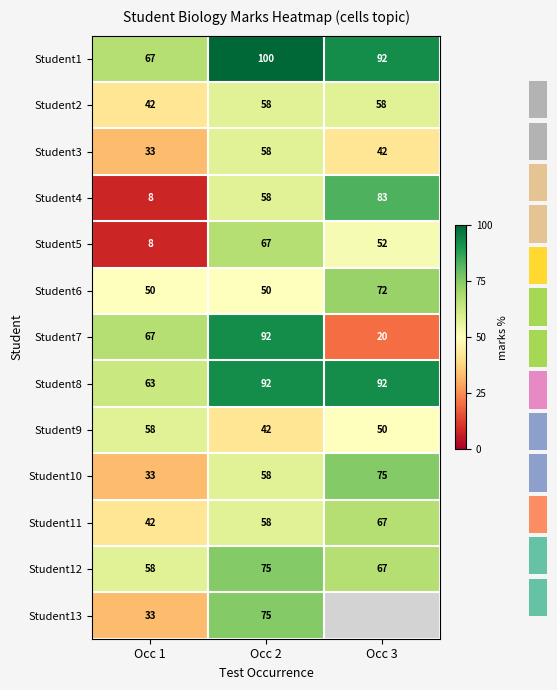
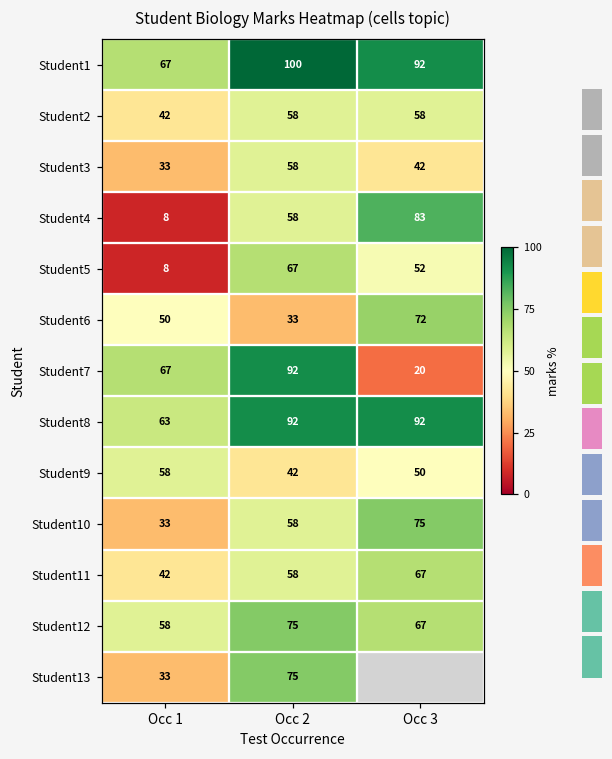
Student Biology Marks Heatmap (cells topic), Student6, Occ 2: 50 -> 33
